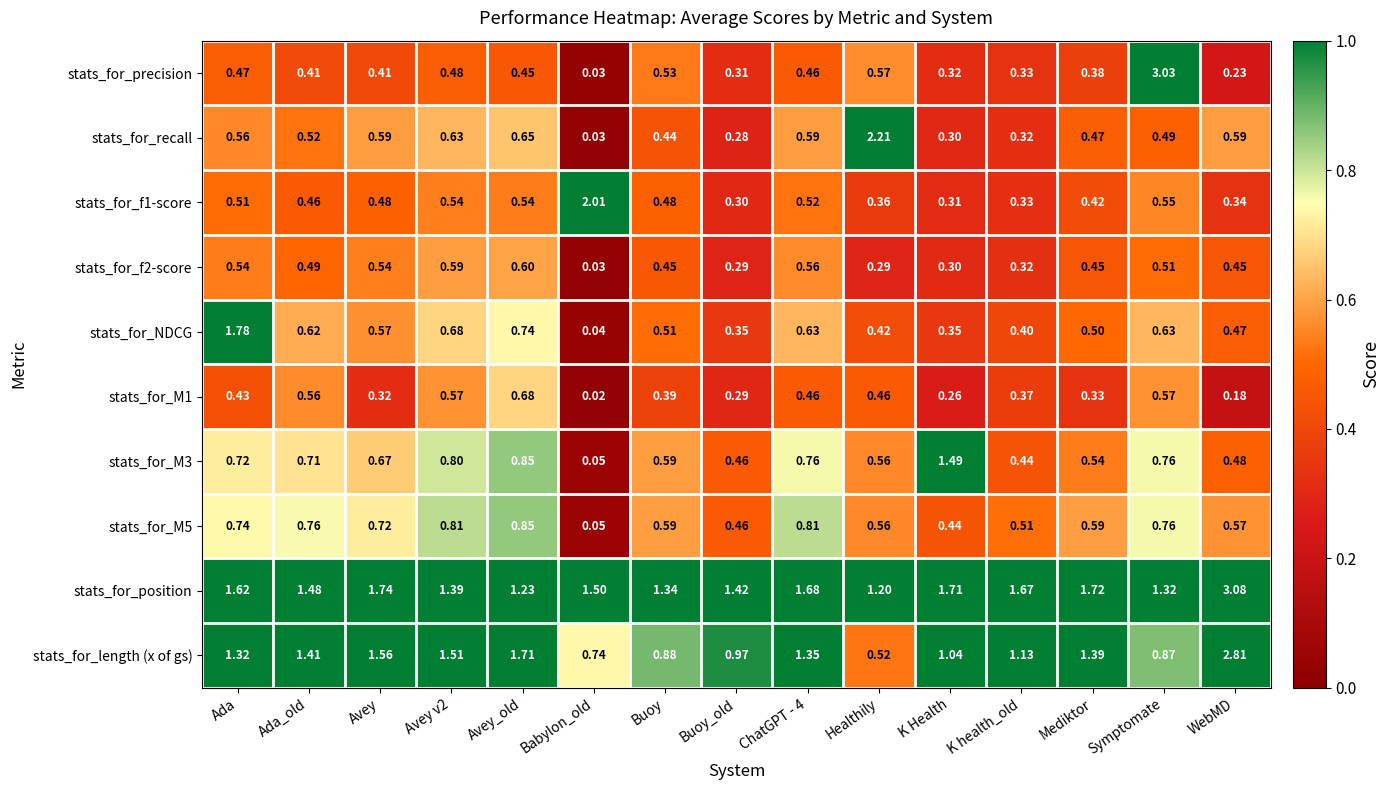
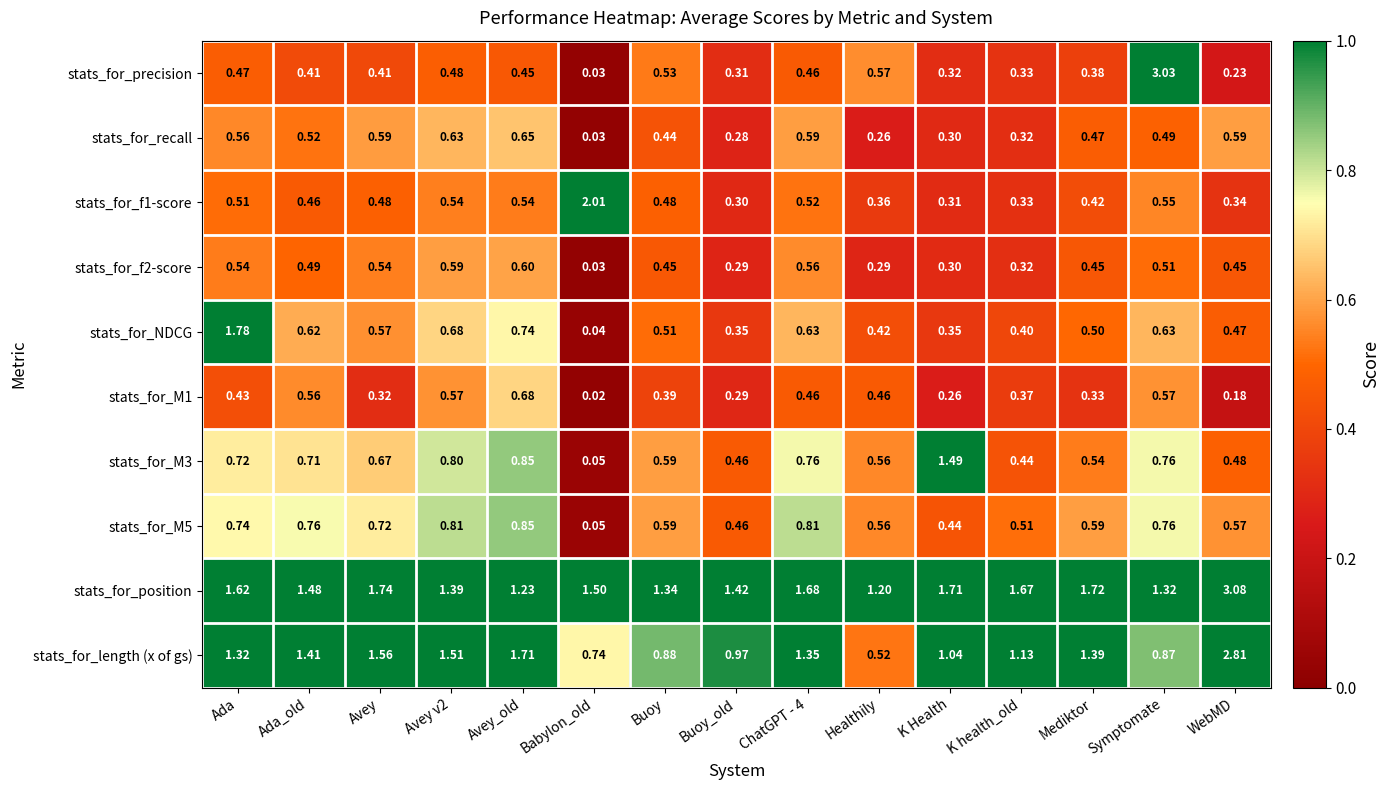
stats_for_recall, Healthily: 2.21 -> 0.26
